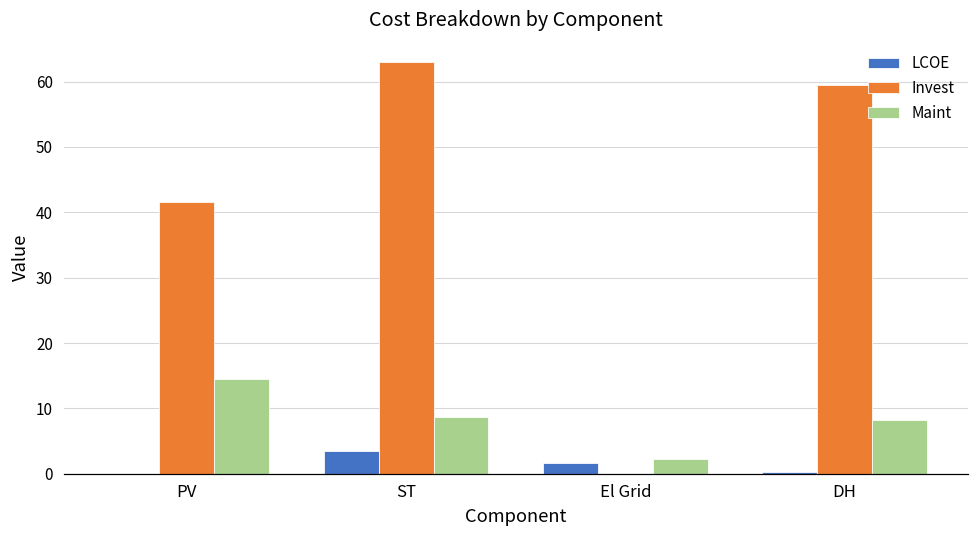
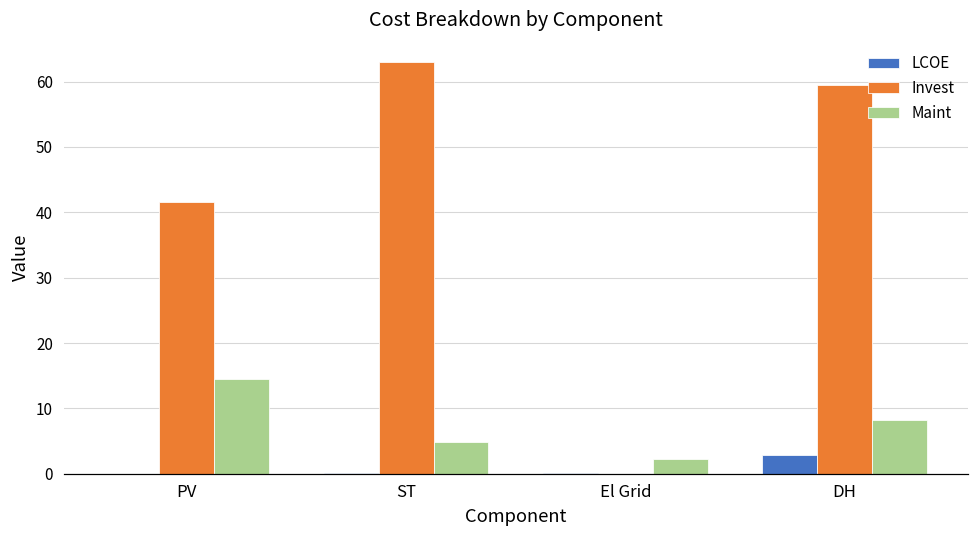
LCOE, ST: 4 -> 0
Maint, ST: 9 -> 5
LCOE, El Grid: 2 -> 0
LCOE, DH: 0 -> 3
